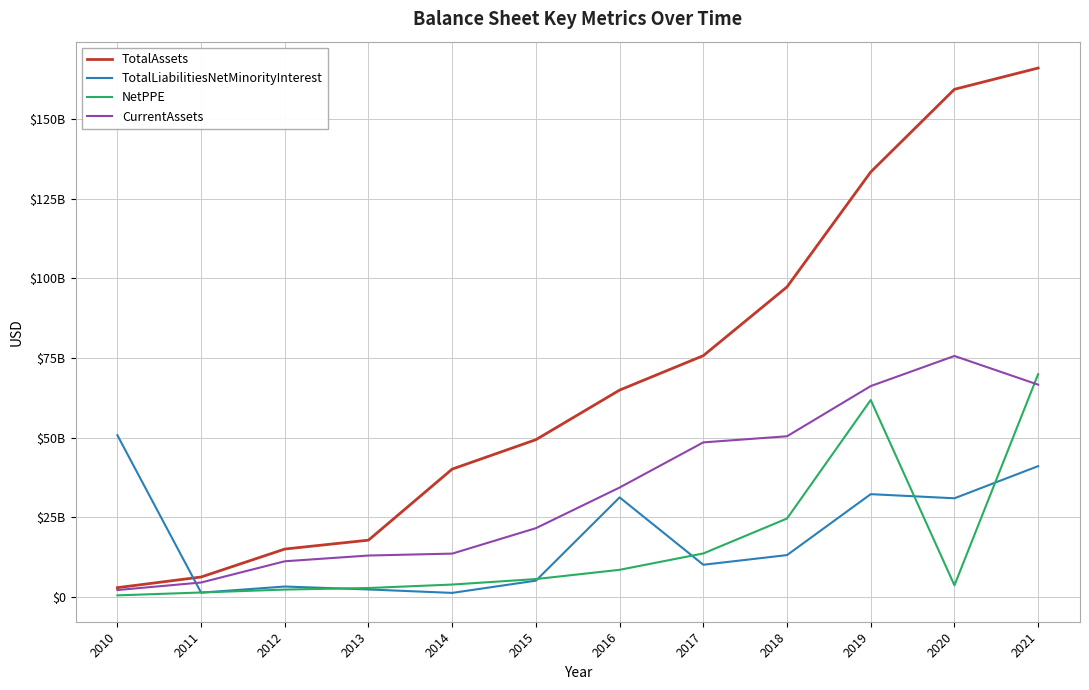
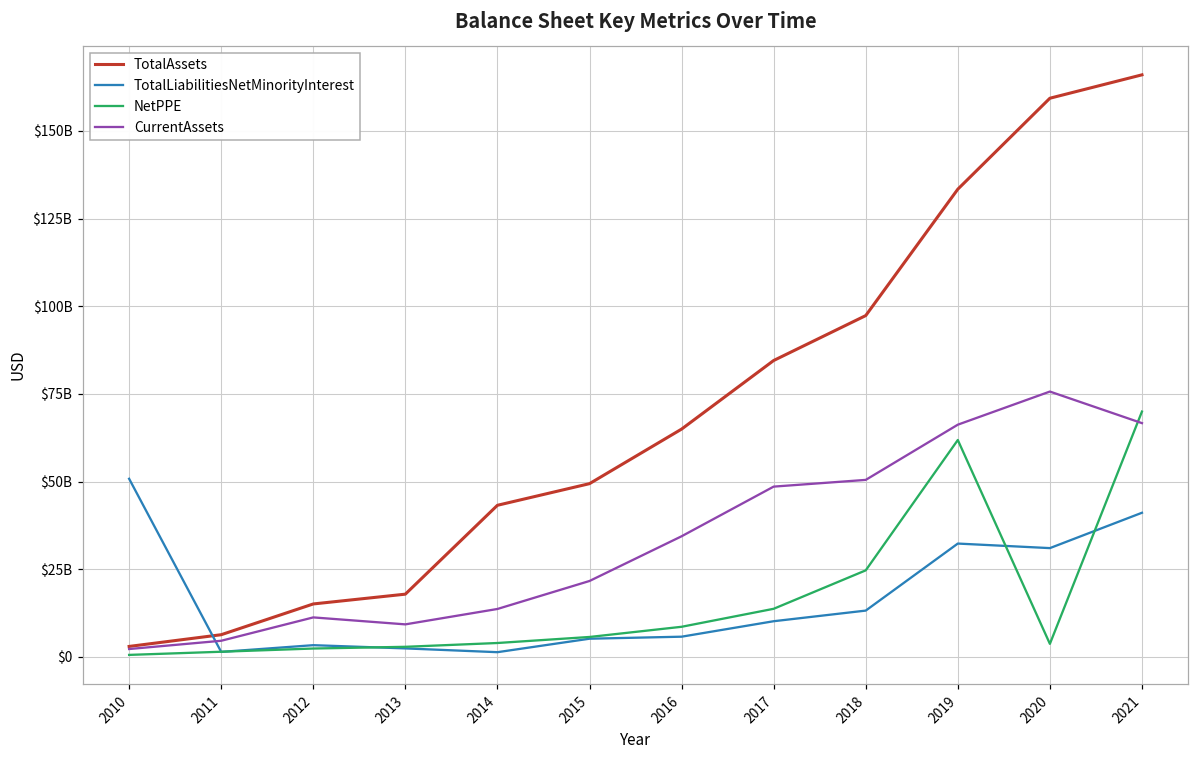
CurrentAssets, 2013: $13000000000 -> $9000000000
TotalAssets, 2014: $40000000000 -> $43000000000
TotalLiabilitiesNetMinorityInterest, 2016: $31000000000 -> $6000000000
TotalAssets, 2017: $76000000000 -> $85000000000
